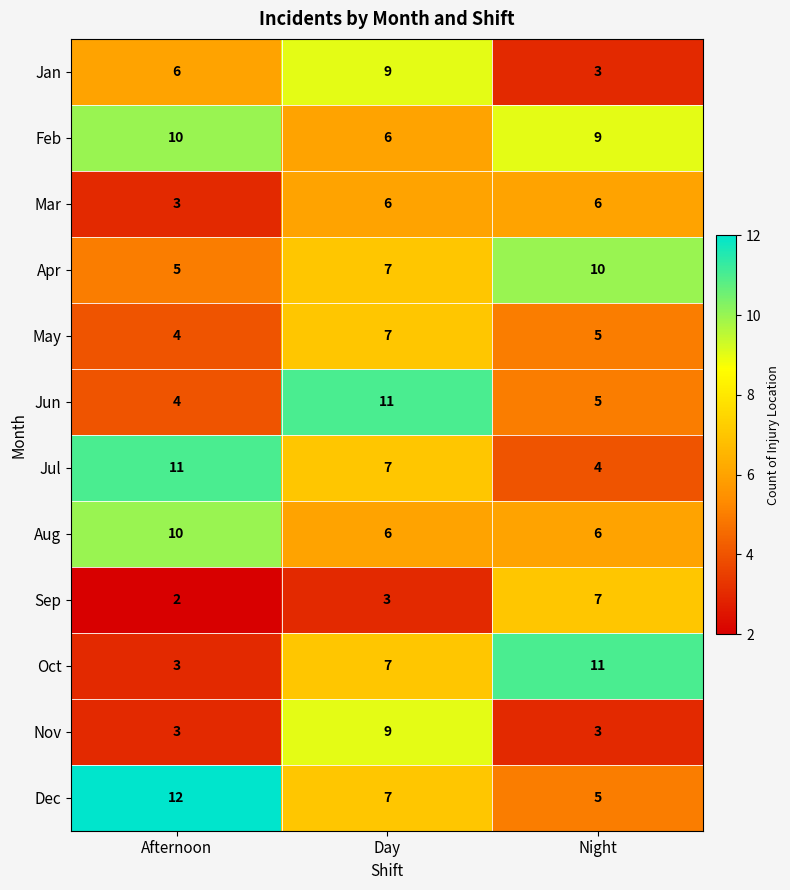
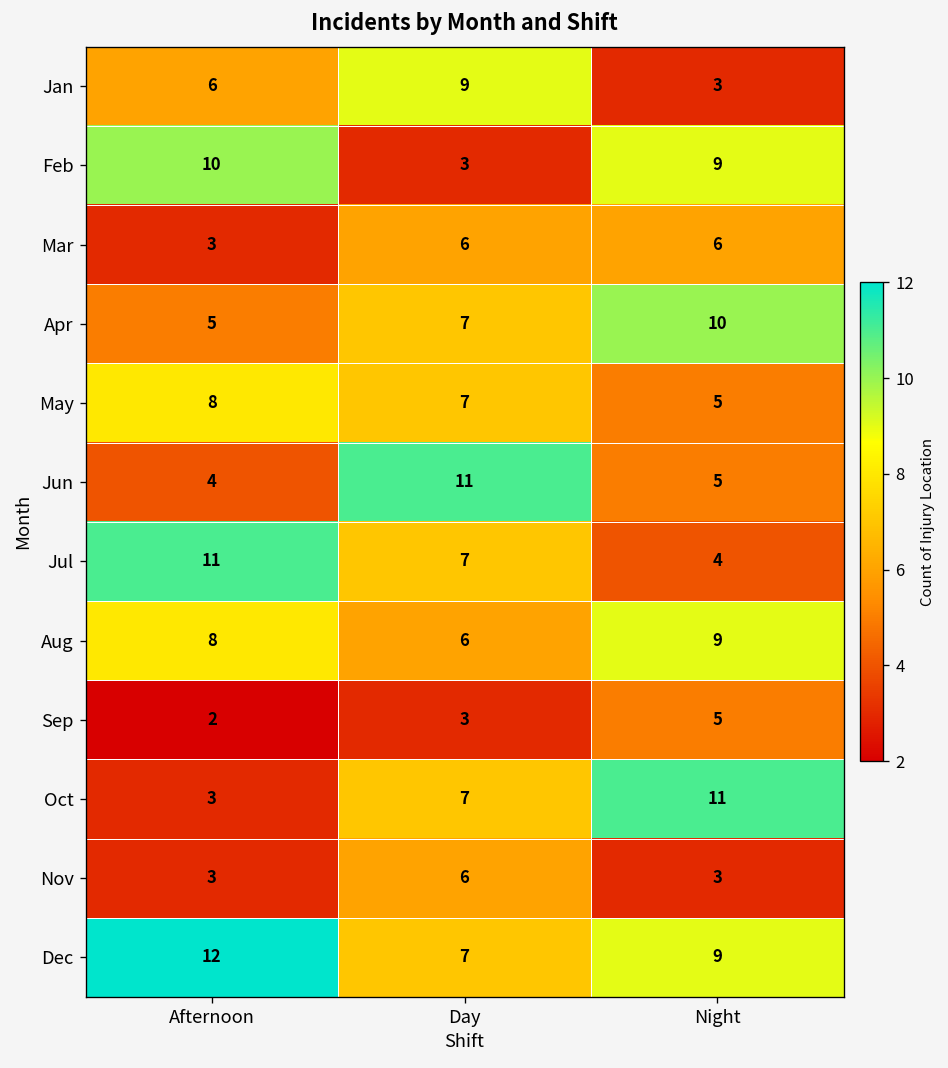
Feb, Day: 6 -> 3
May, Afternoon: 4 -> 8
Aug, Afternoon: 10 -> 8
Aug, Night: 6 -> 9
Sep, Night: 7 -> 5
Nov, Day: 9 -> 6
Dec, Night: 5 -> 9
